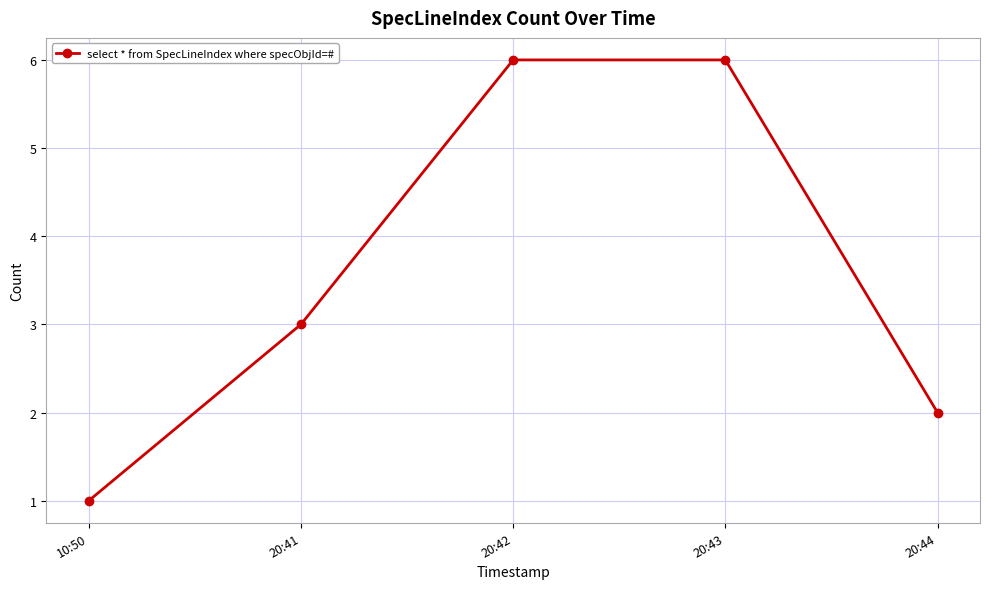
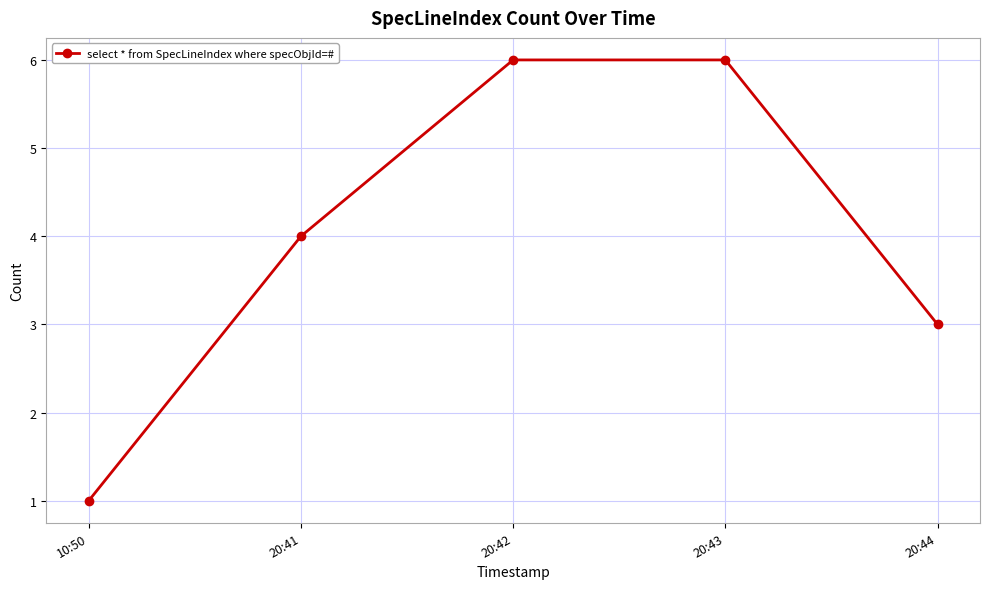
20:41: 3 -> 4
20:44: 2 -> 3
